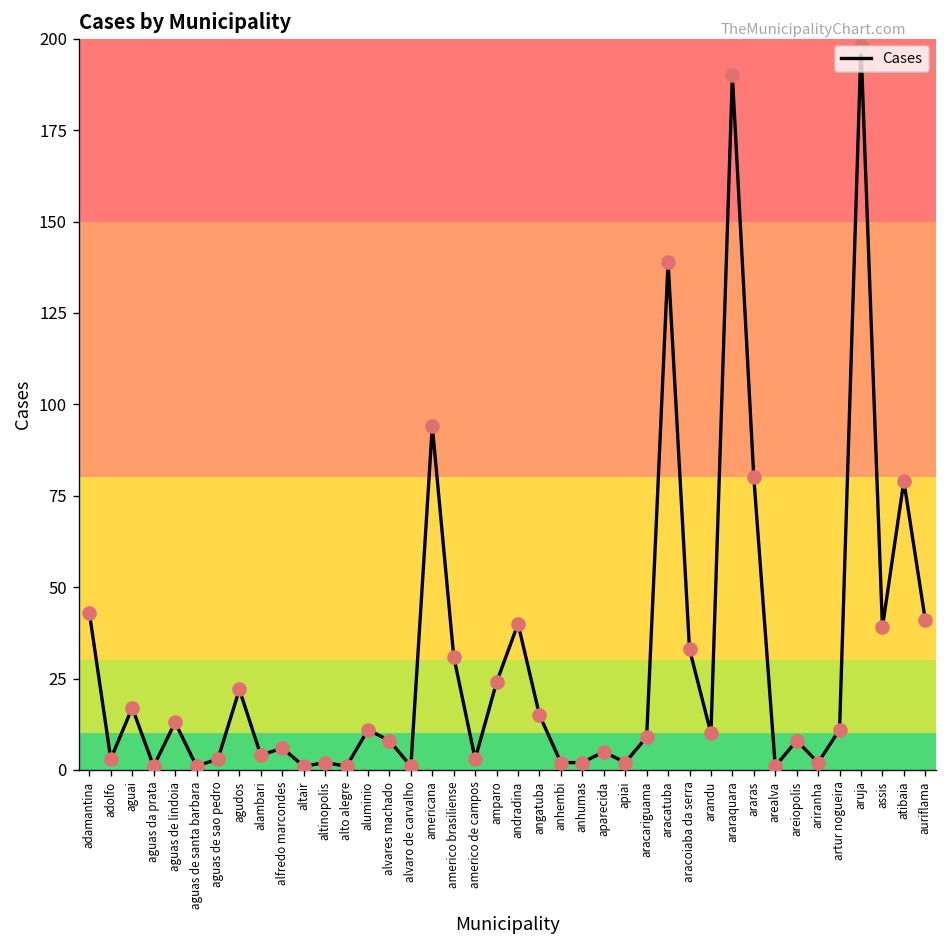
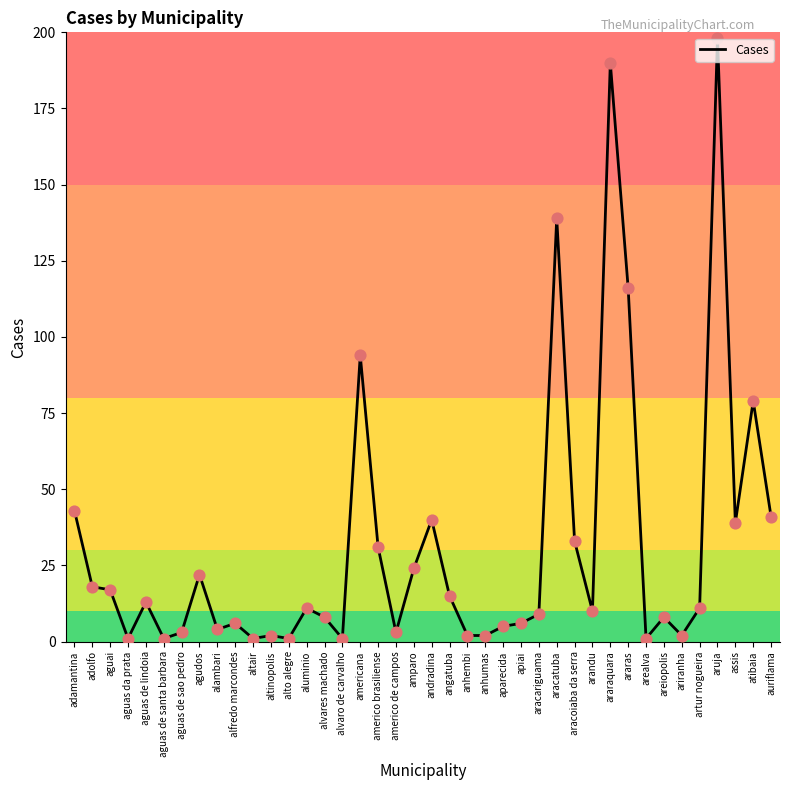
adolfo: 3 -> 18
apiai: 2 -> 6
araras: 80 -> 116
